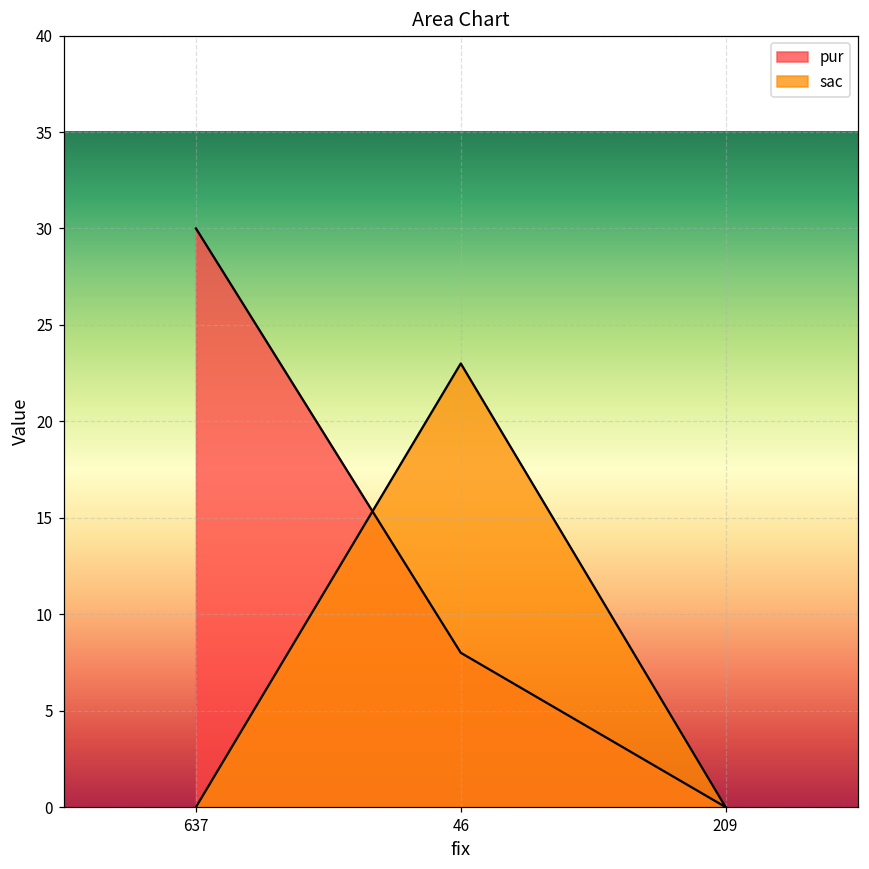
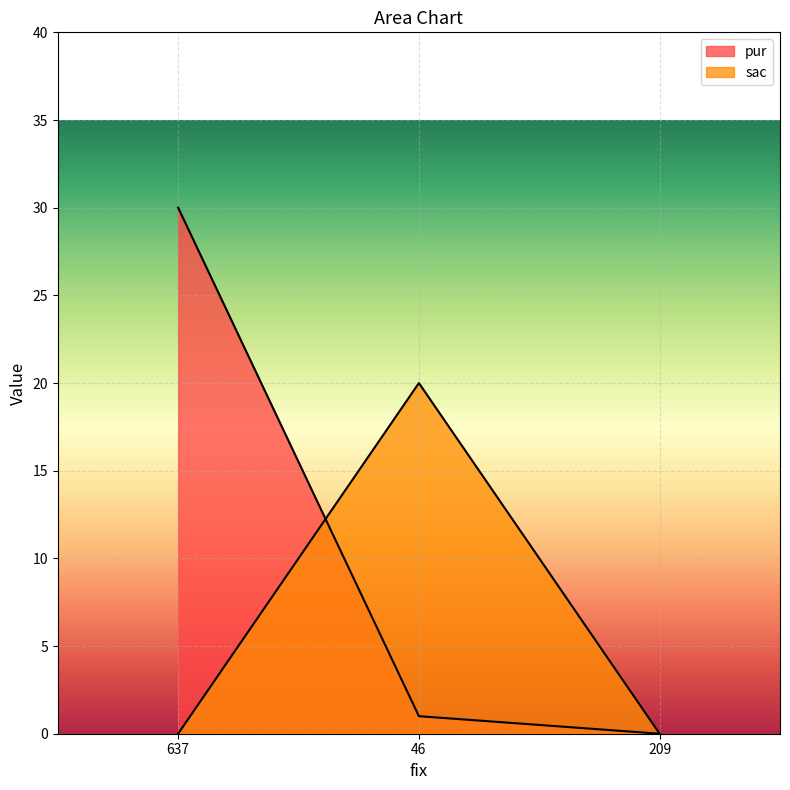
pur, 46: 8 -> 1
sac, 46: 23 -> 20
